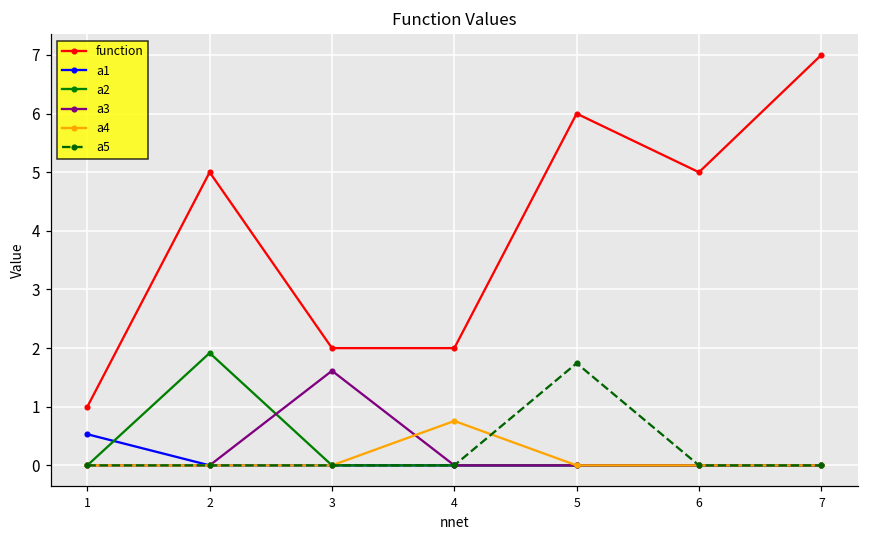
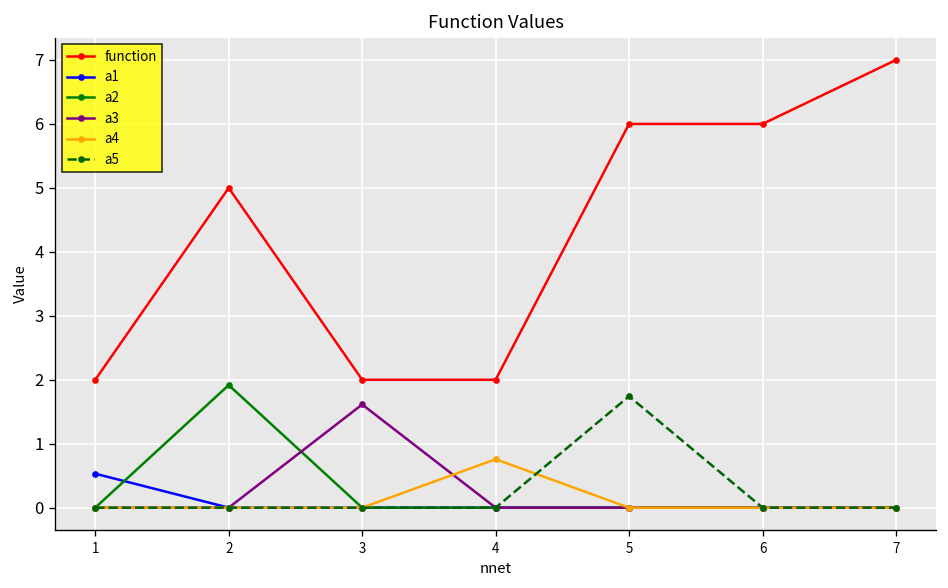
function, 1: 1 -> 2
function, 6: 5 -> 6
